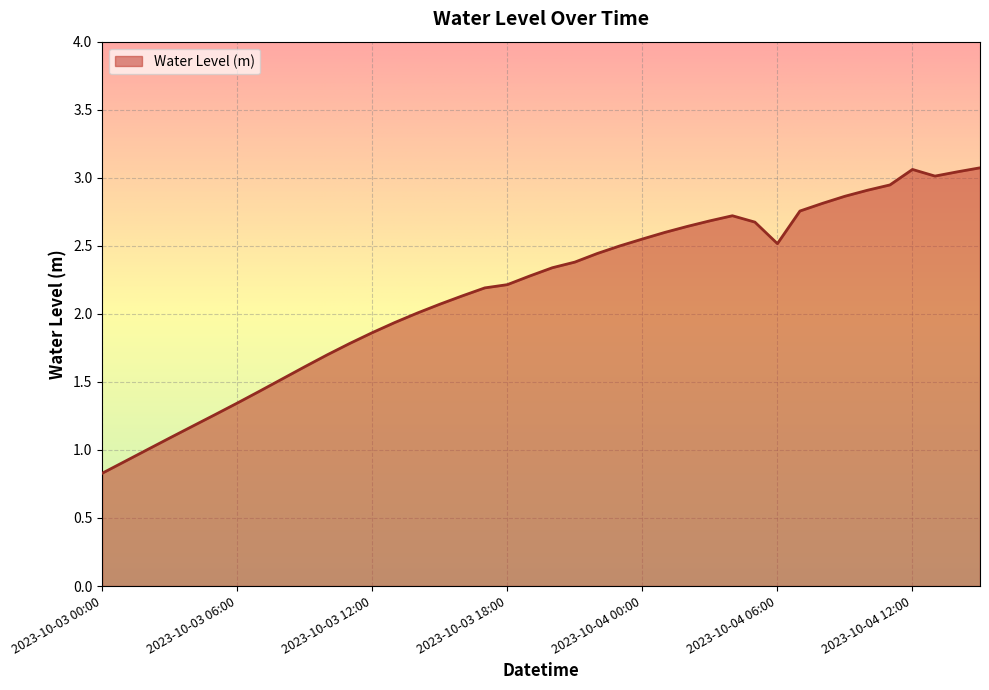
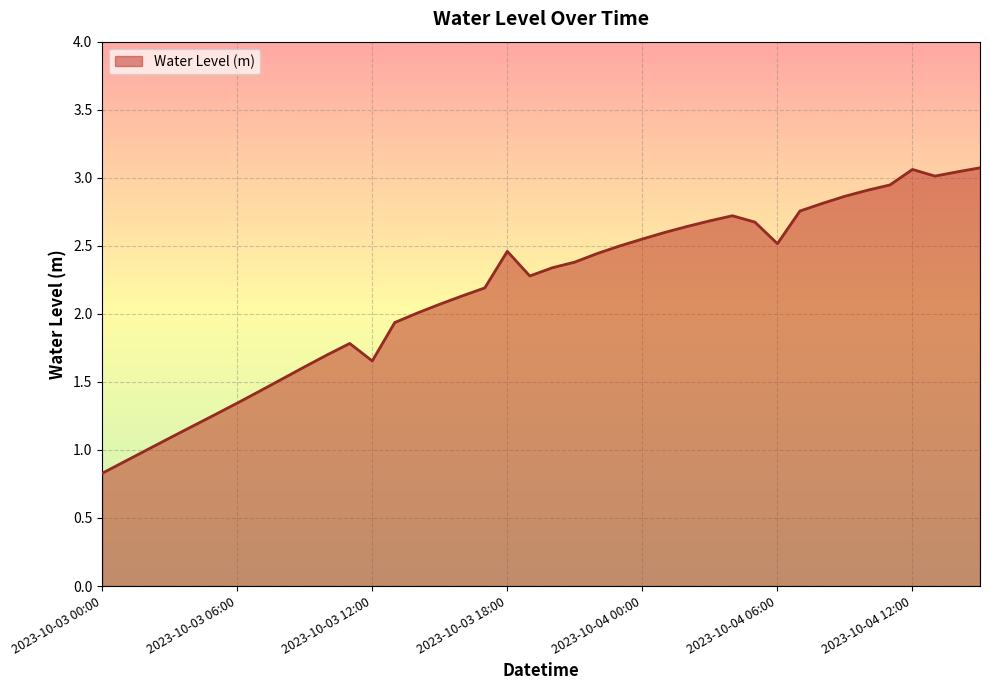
2023-10-03 12:00: 1.86 -> 1.65
2023-10-03 18:00: 2.21 -> 2.46
